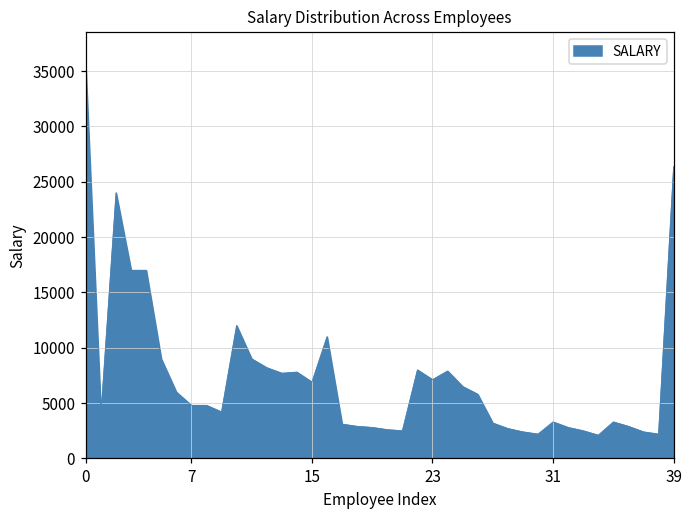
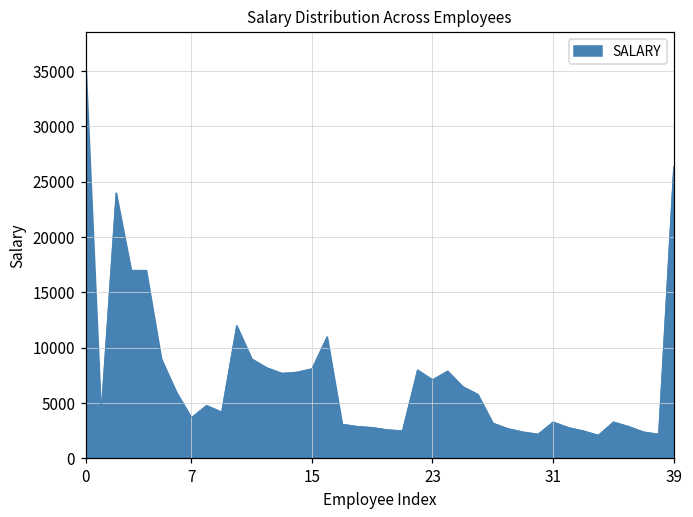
7: 4800 -> 3700
15: 6900 -> 8100
